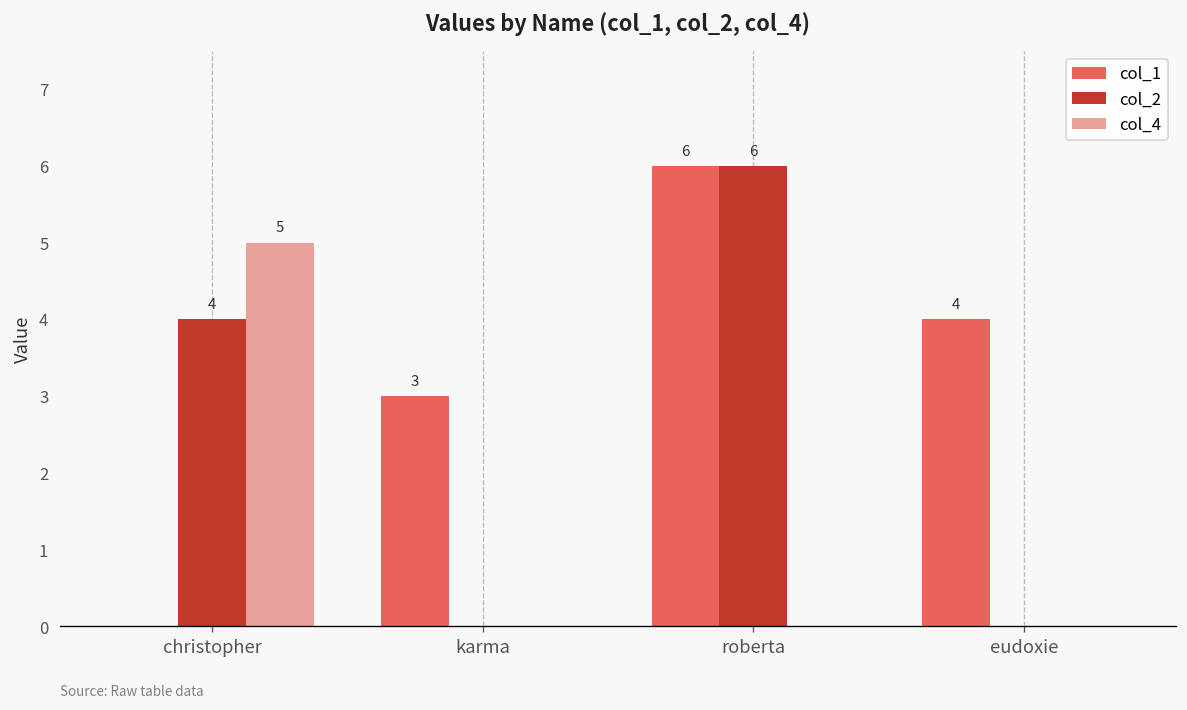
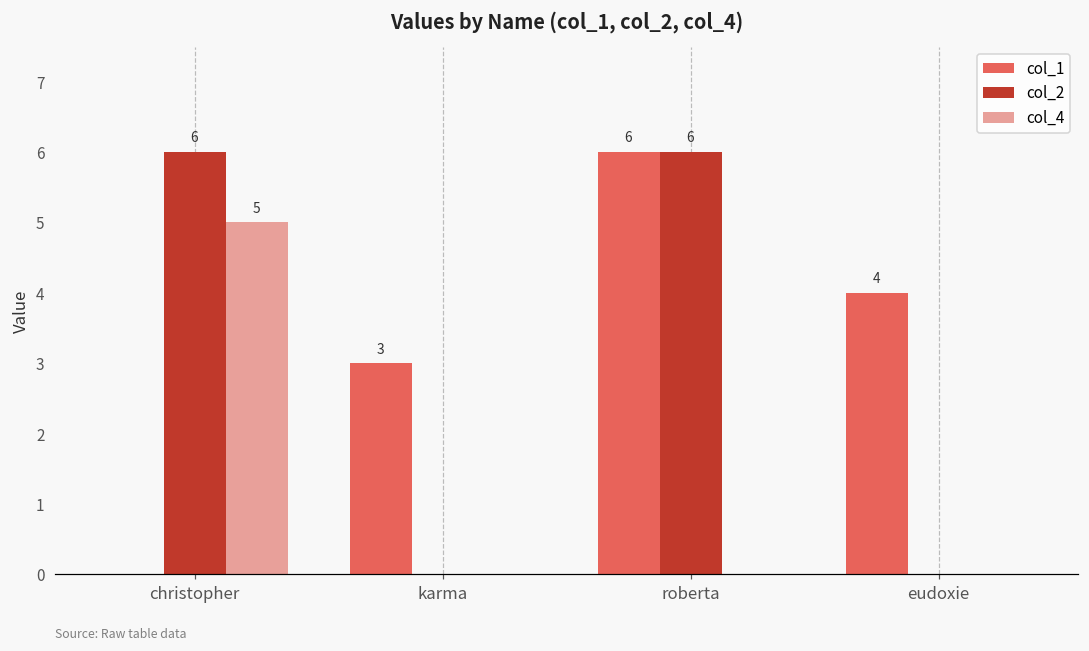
col_2, christopher: 4 -> 6
